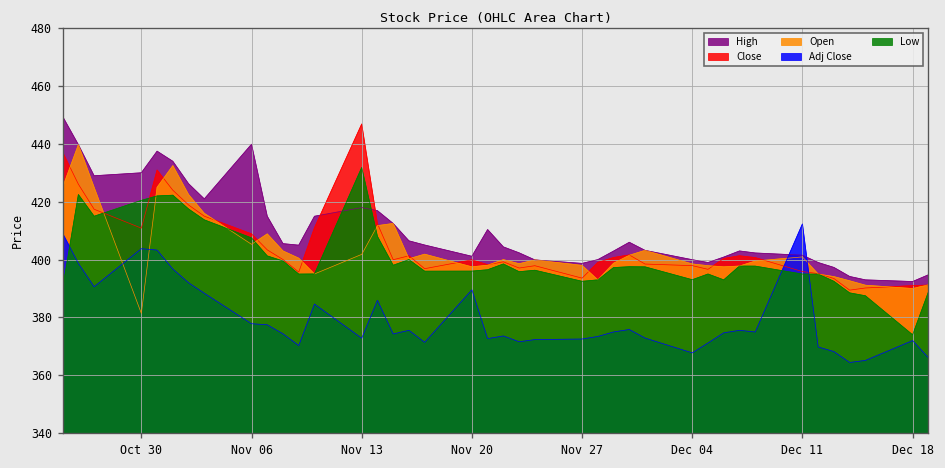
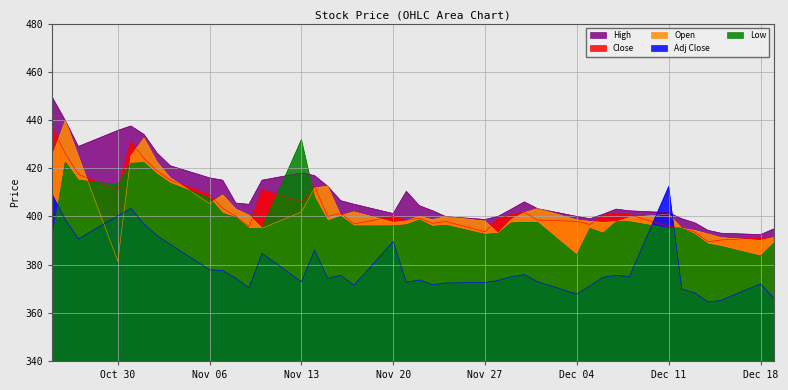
High, Oct 30: 430 -> 436
Adj Close, Oct 30: 404 -> 400
Low, Oct 30: 420 -> 413
High, Nov 06: 440 -> 416
Close, Nov 13: 447 -> 406
Low, Dec 04: 393 -> 384
Low, Dec 18: 374 -> 384
